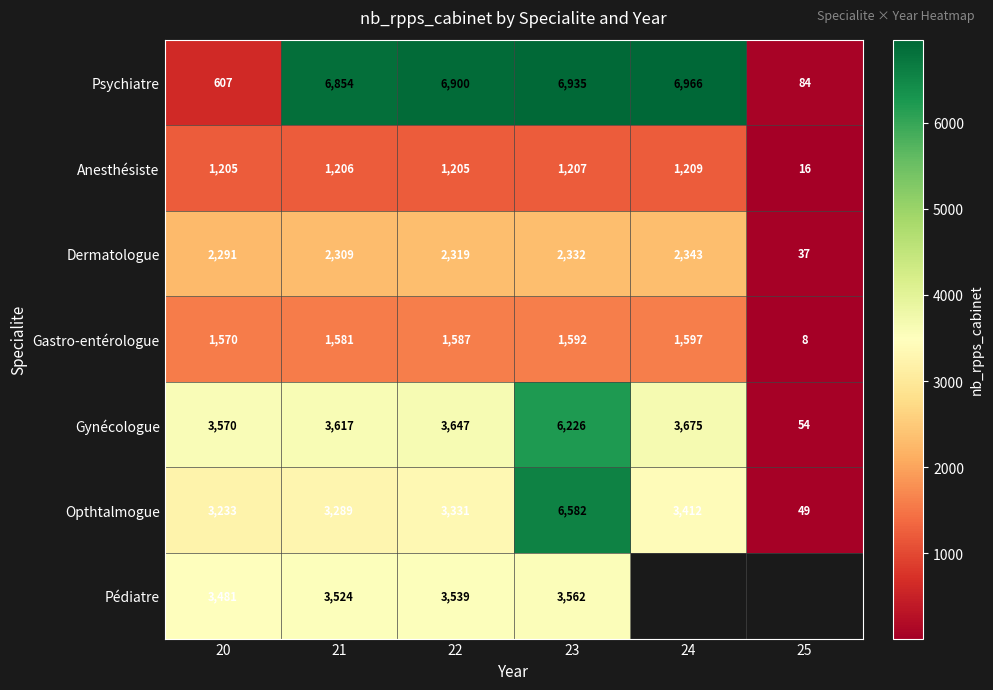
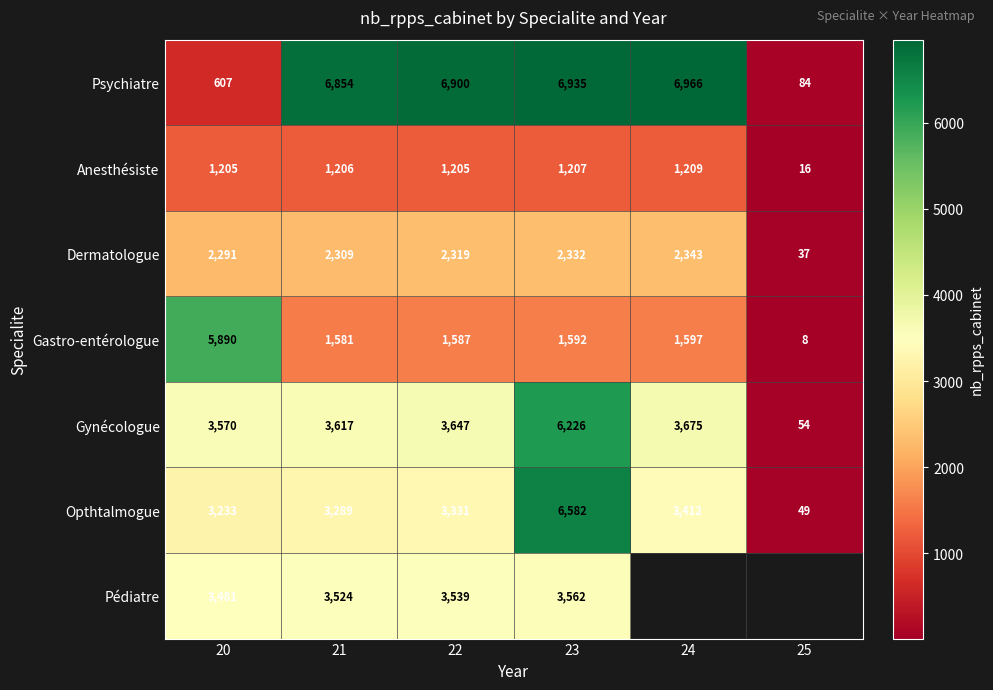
Gastro-entérologue, 20: 1,570 -> 5,890
